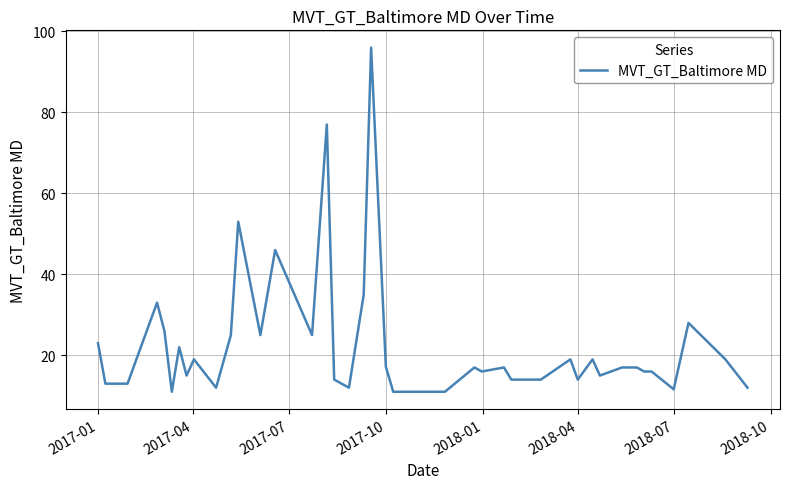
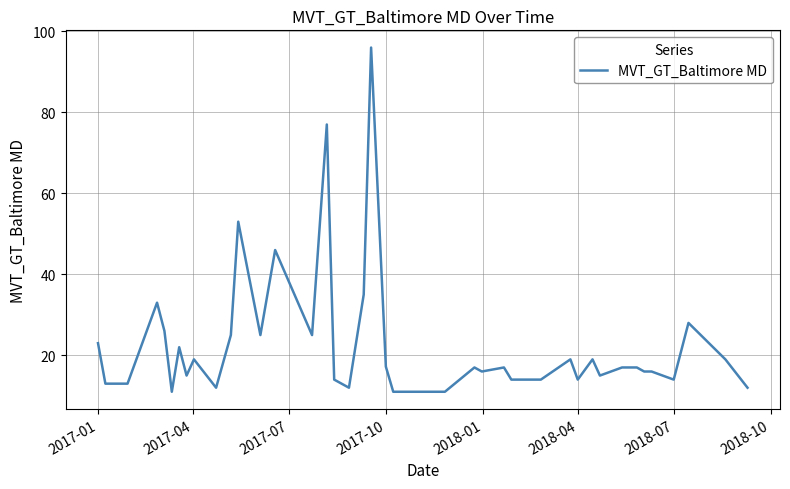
2018-07: 12 -> 14
